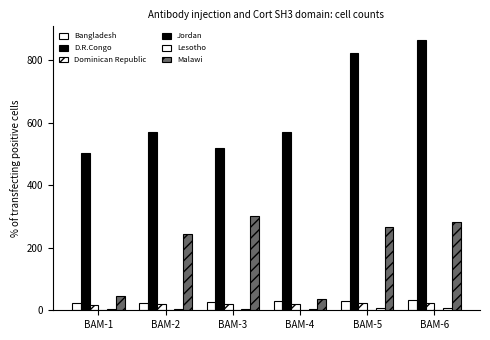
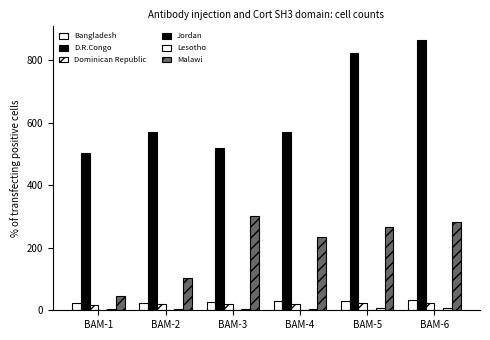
Malawi, BAM-2: 250 -> 100
Malawi, BAM-4: 40 -> 240
